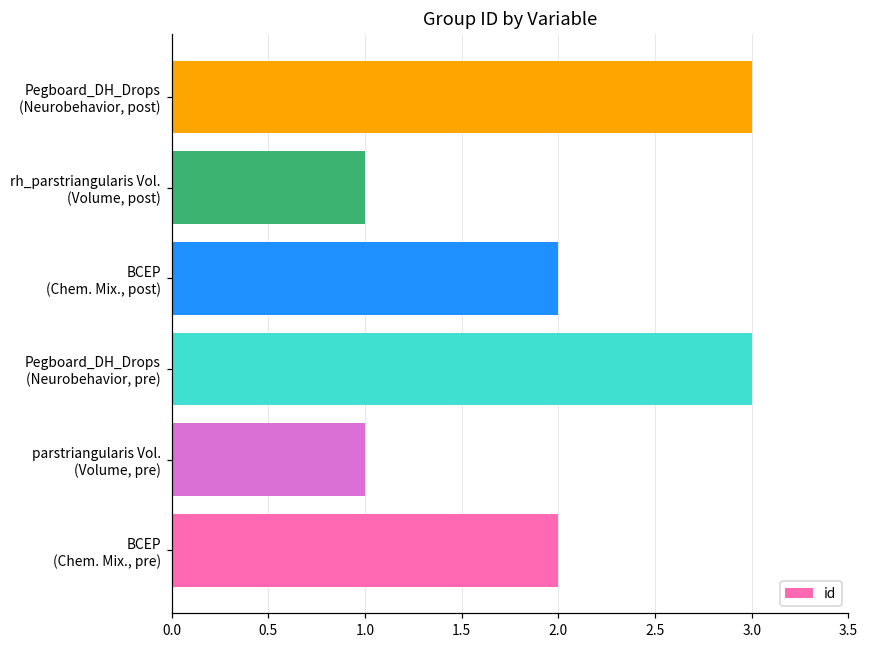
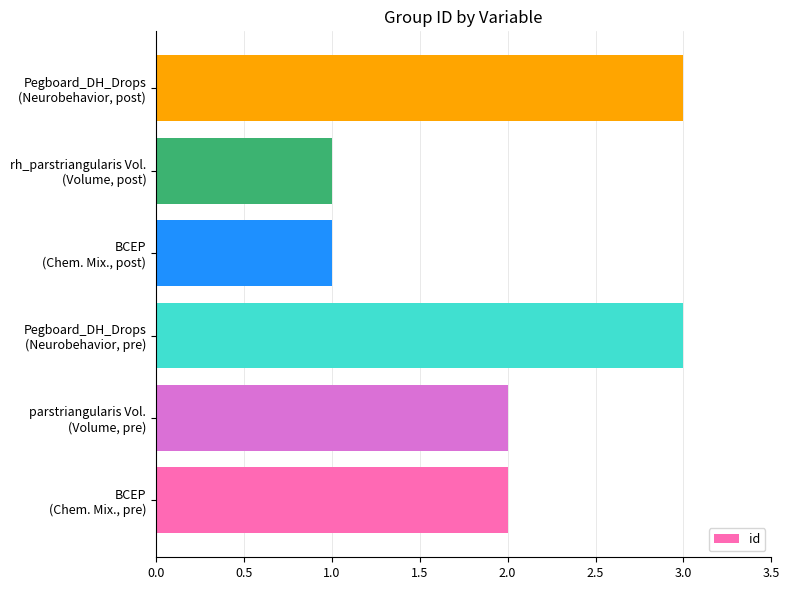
BCEP (Chem. Mix., post): 2 -> 1
parstriangularis Vol. (Volume, pre): 1 -> 2
